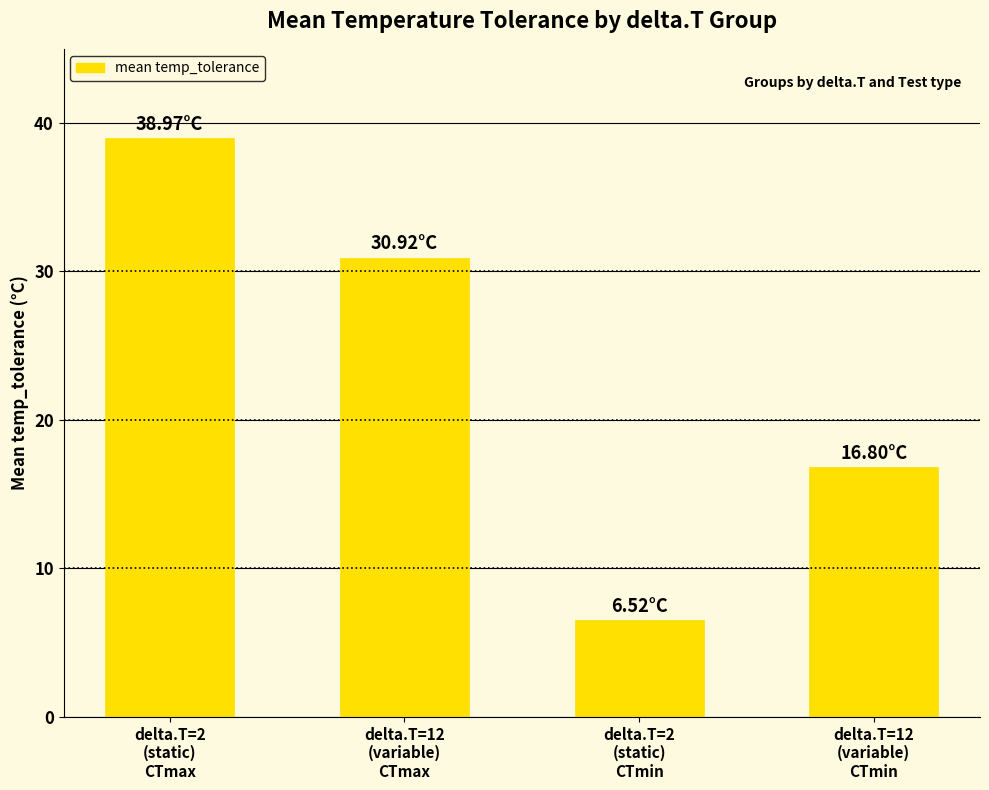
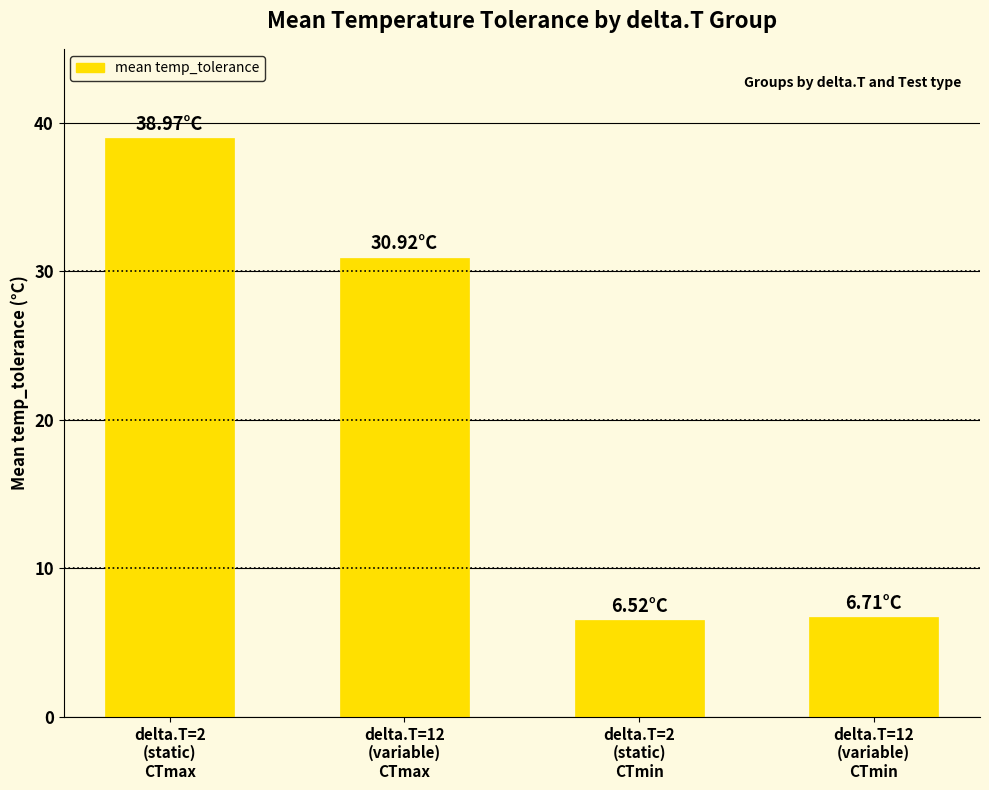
delta.T=12 (variable) CTmin: 16.80°C -> 6.71°C
